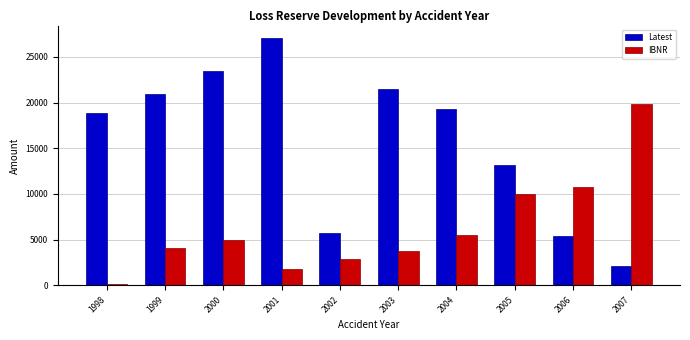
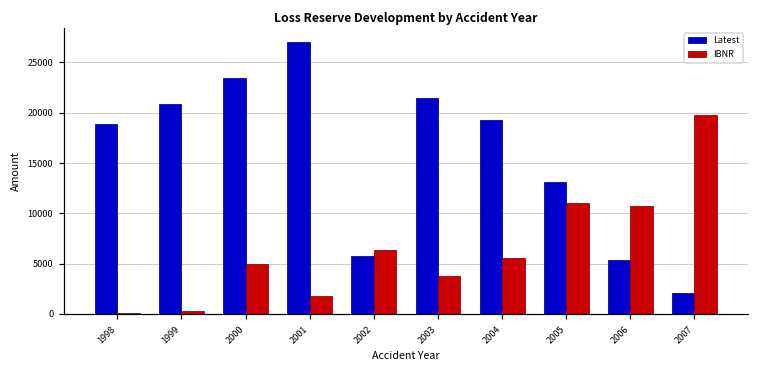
IBNR, 1999: 4000 -> 0
IBNR, 2002: 3000 -> 6000
IBNR, 2005: 10000 -> 11000
